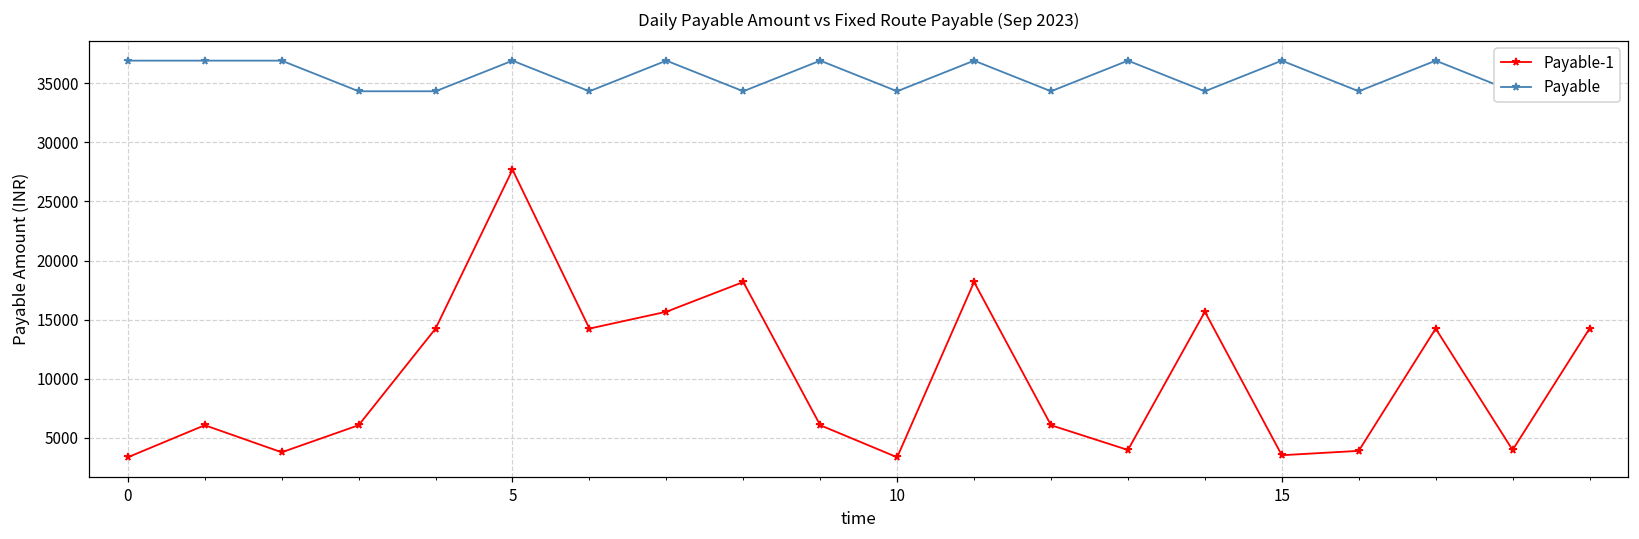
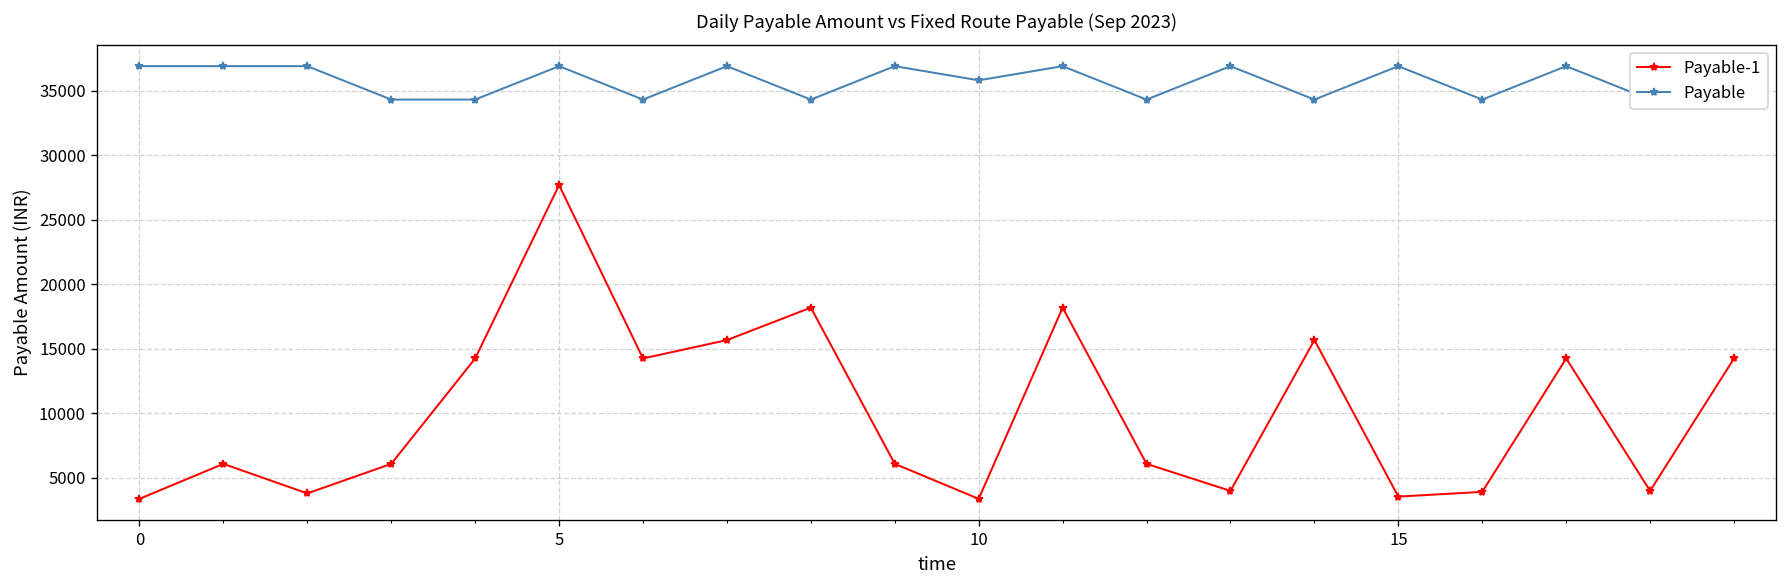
Payable, 10: 34300 -> 35800
